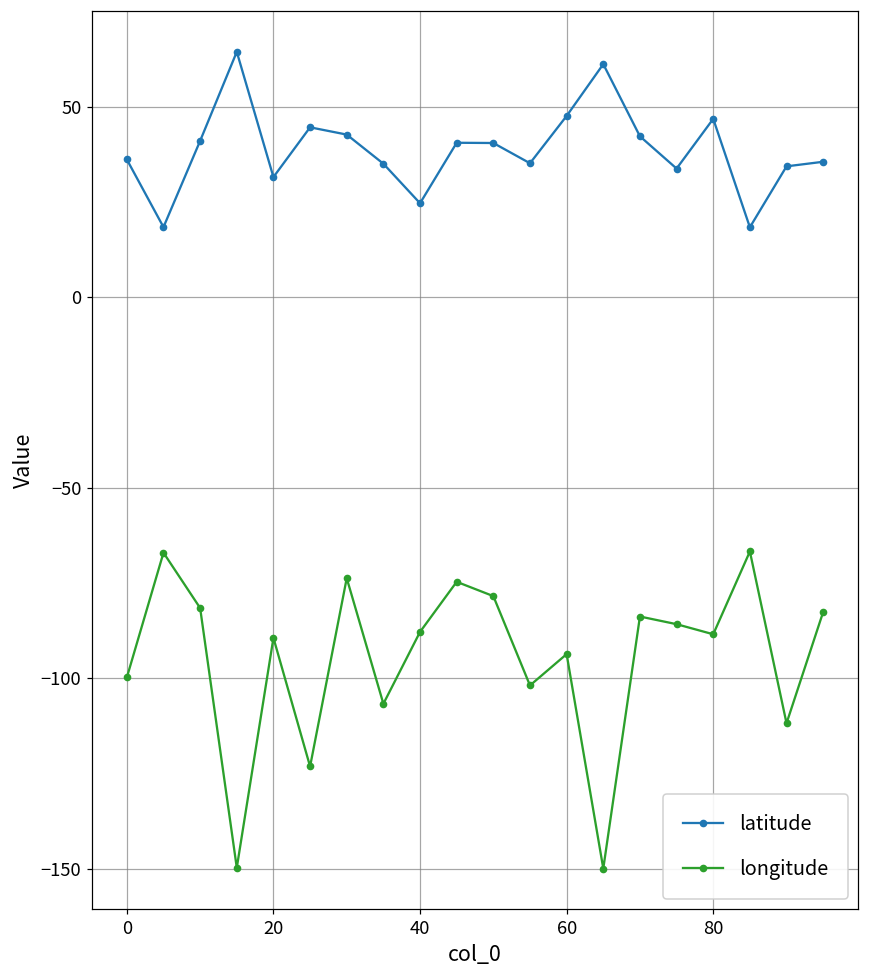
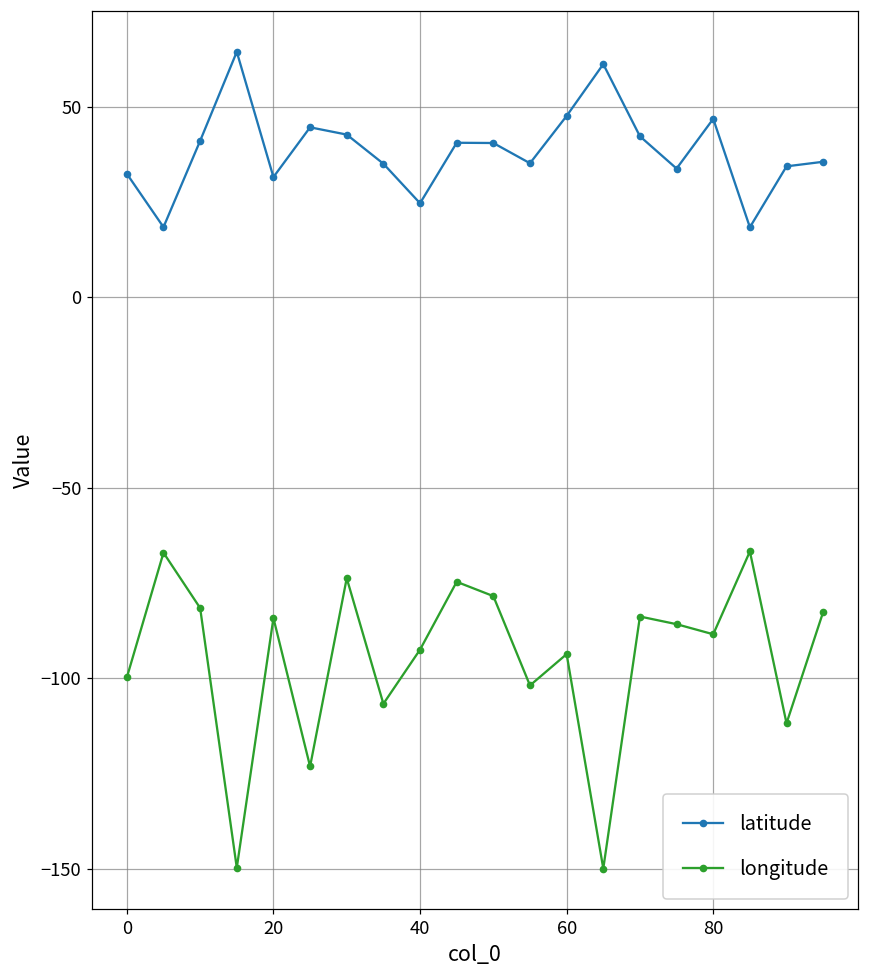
latitude, 0: 36 -> 32
longitude, 20: -89 -> -84
longitude, 40: -88 -> -92
